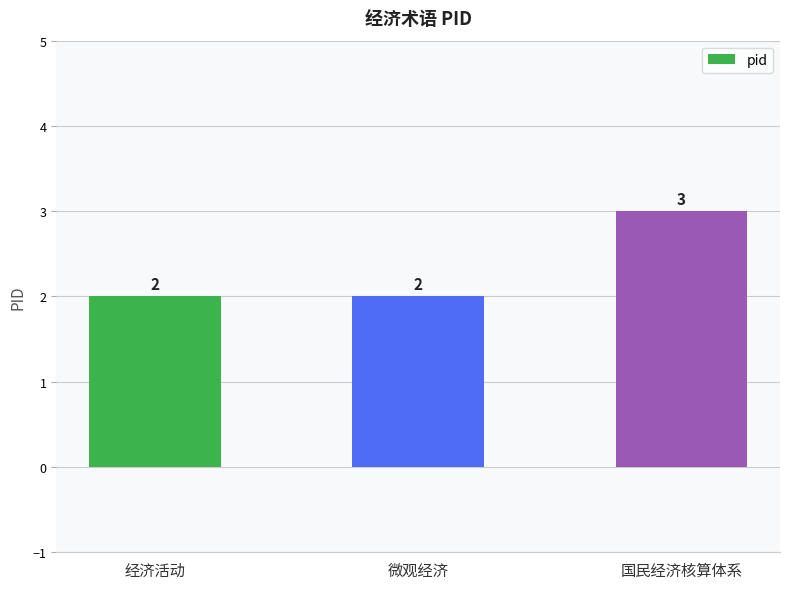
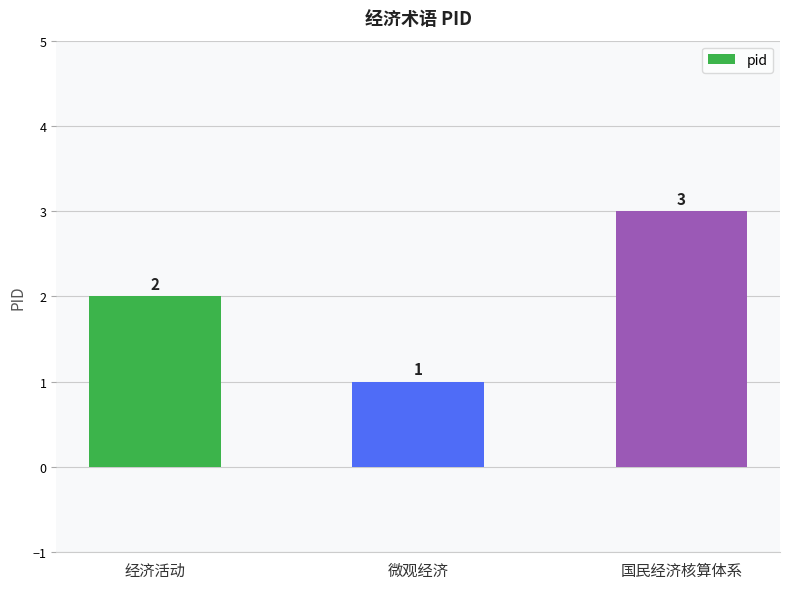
微观经济: 2 -> 1
